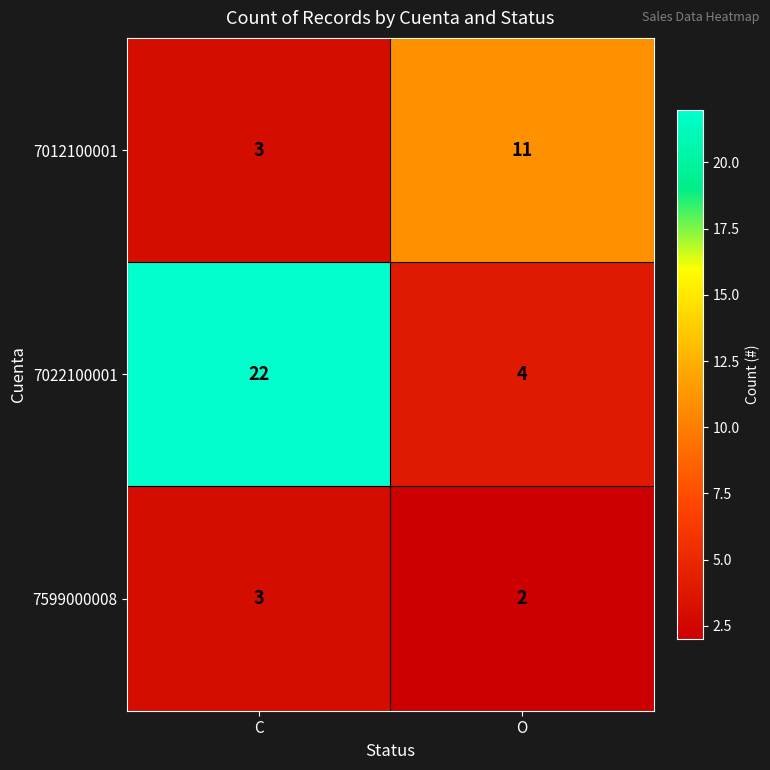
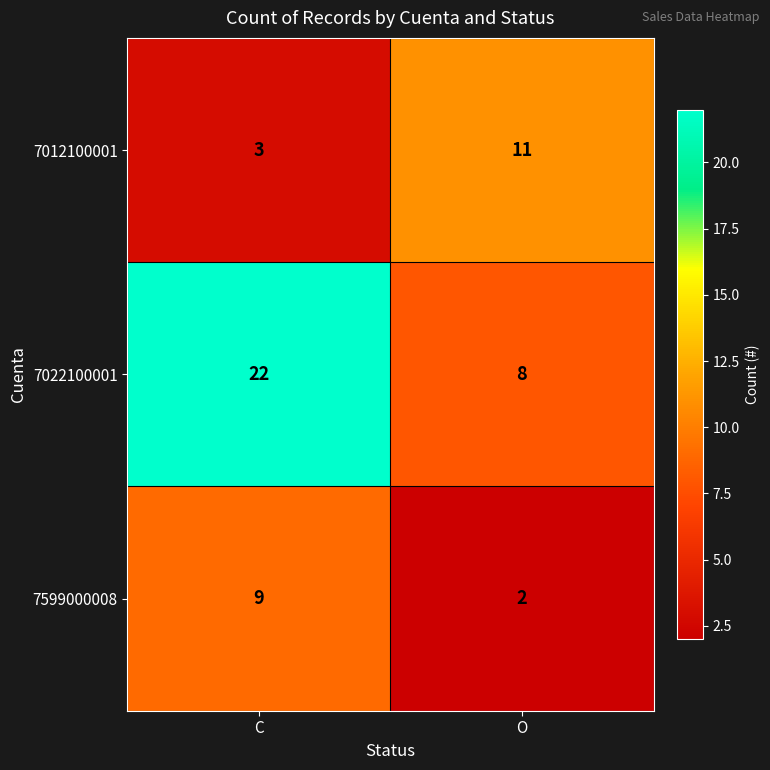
7022100001, O: 4 -> 8
7599000008, C: 3 -> 9
